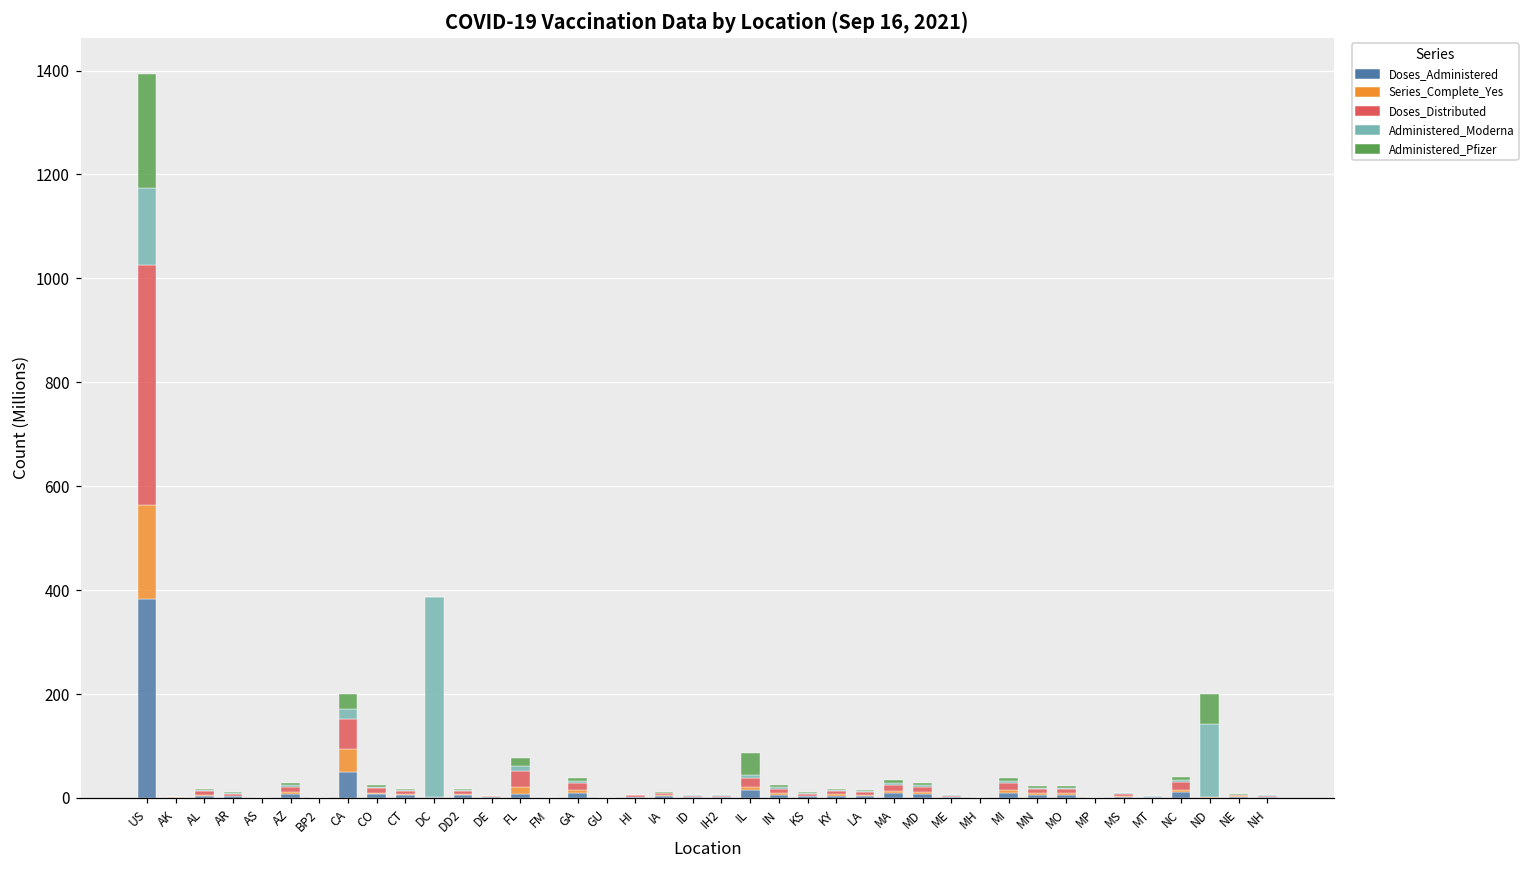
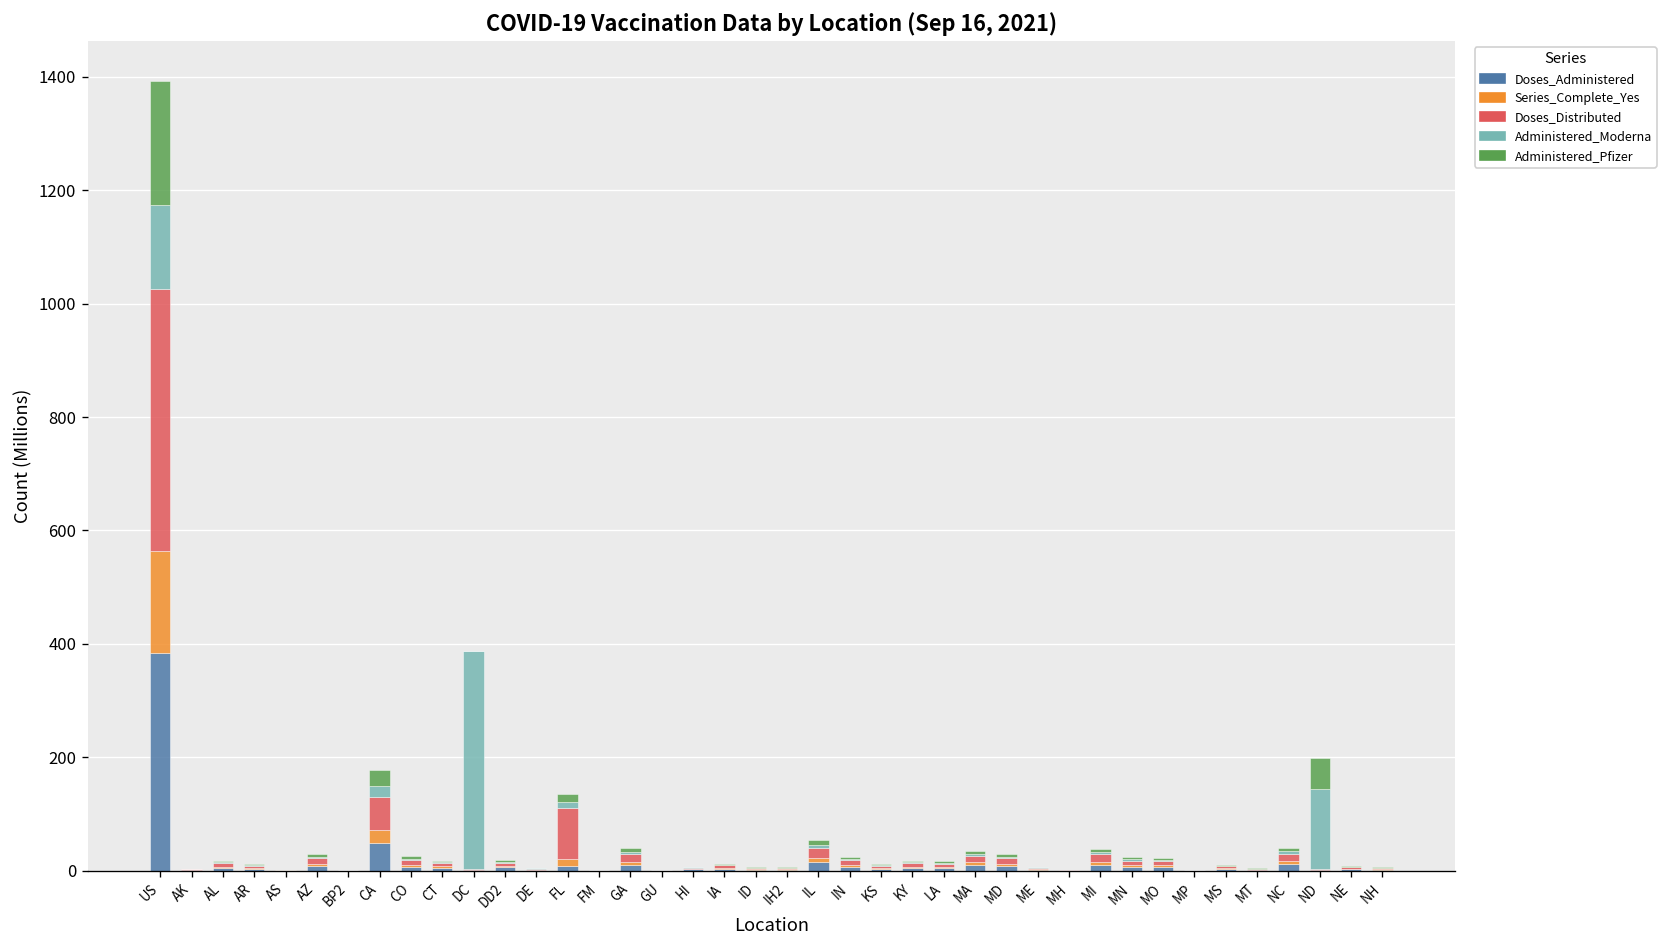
Series_Complete_Yes, CA: 50 -> 20
Doses_Distributed, FL: 30 -> 90
Administered_Pfizer, IL: 40 -> 10
